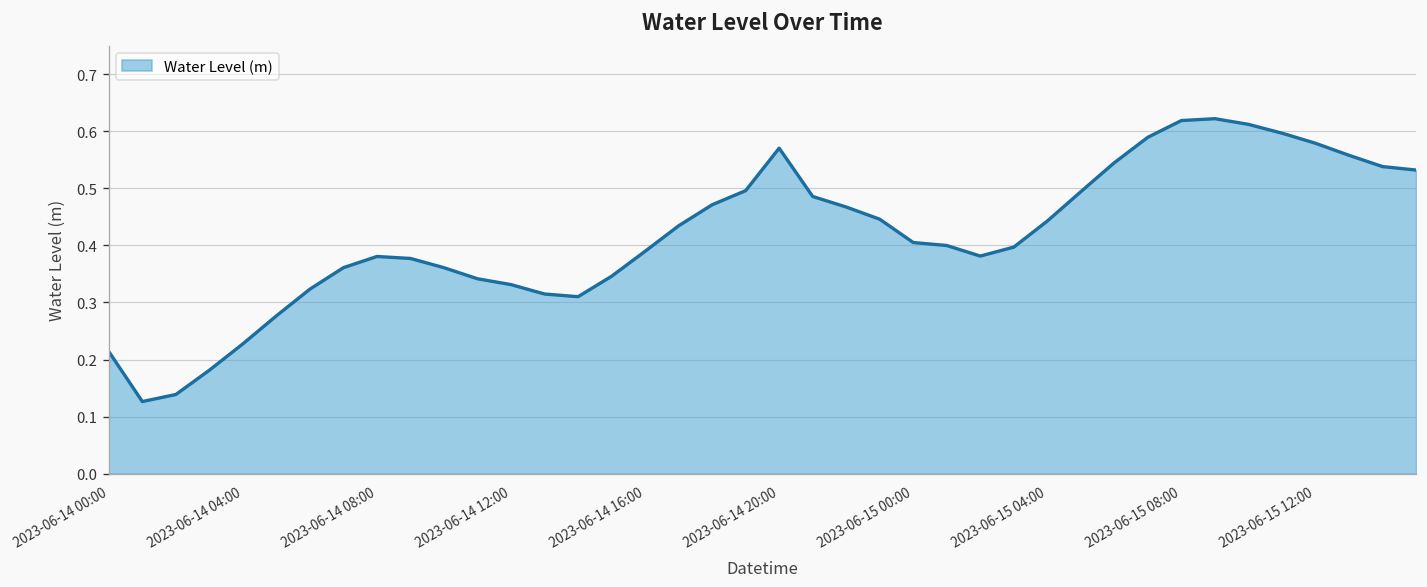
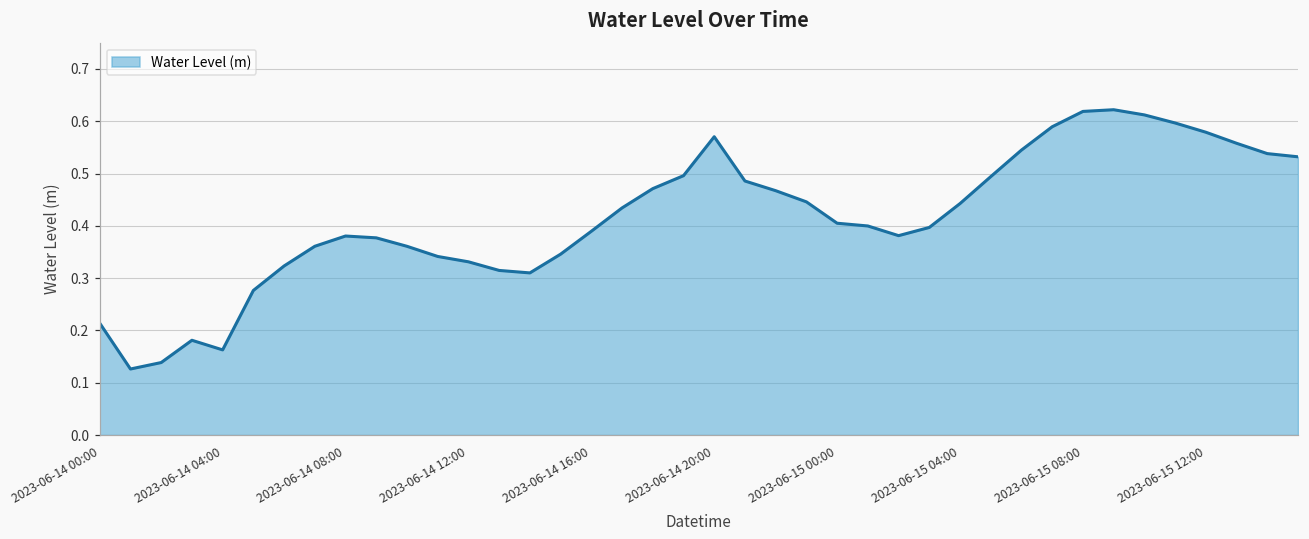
2023-06-14 04:00: 0.23 -> 0.16
